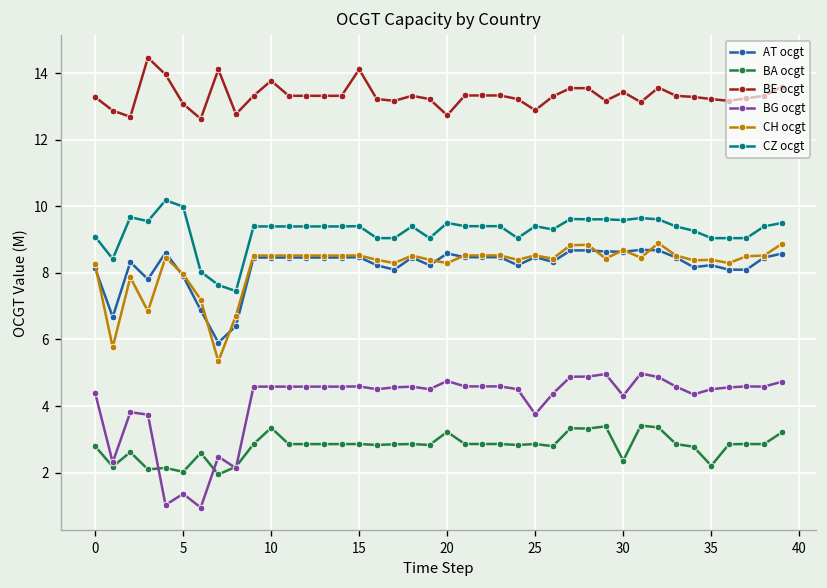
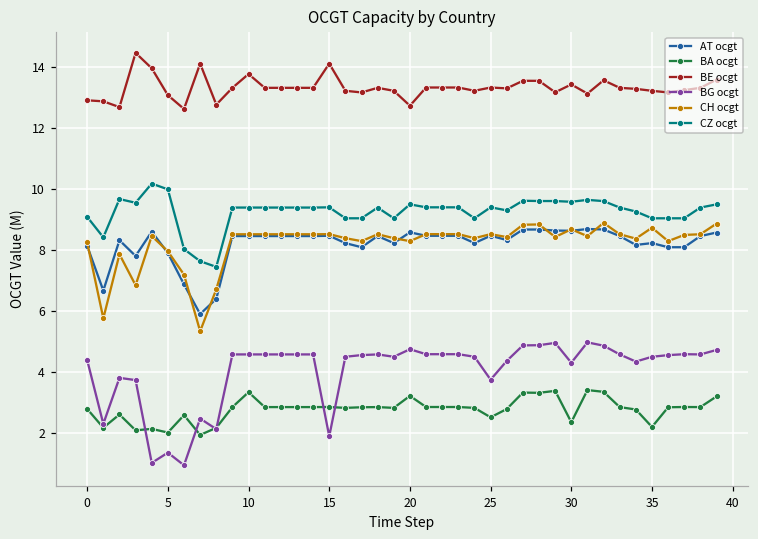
BE ocgt, 0: 13.3 -> 12.9
BG ocgt, 15: 4.6 -> 1.9
BA ocgt, 25: 2.9 -> 2.5
BE ocgt, 25: 12.9 -> 13.3
CH ocgt, 35: 8.4 -> 8.7
